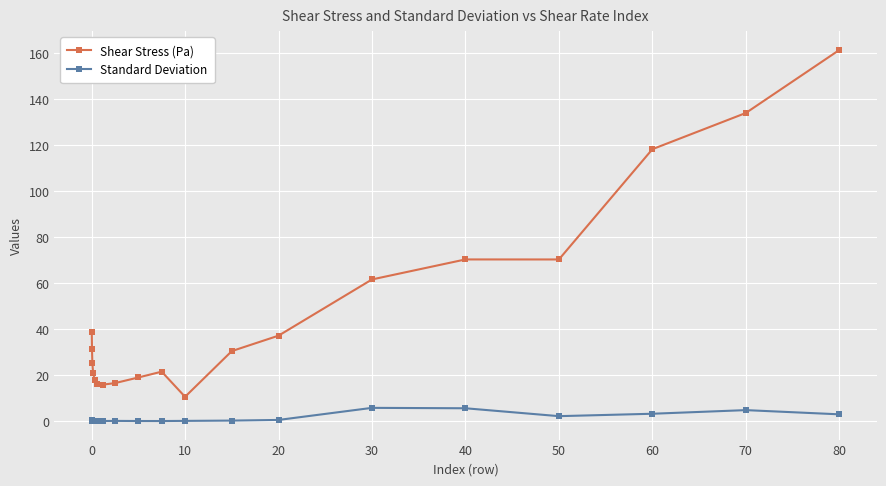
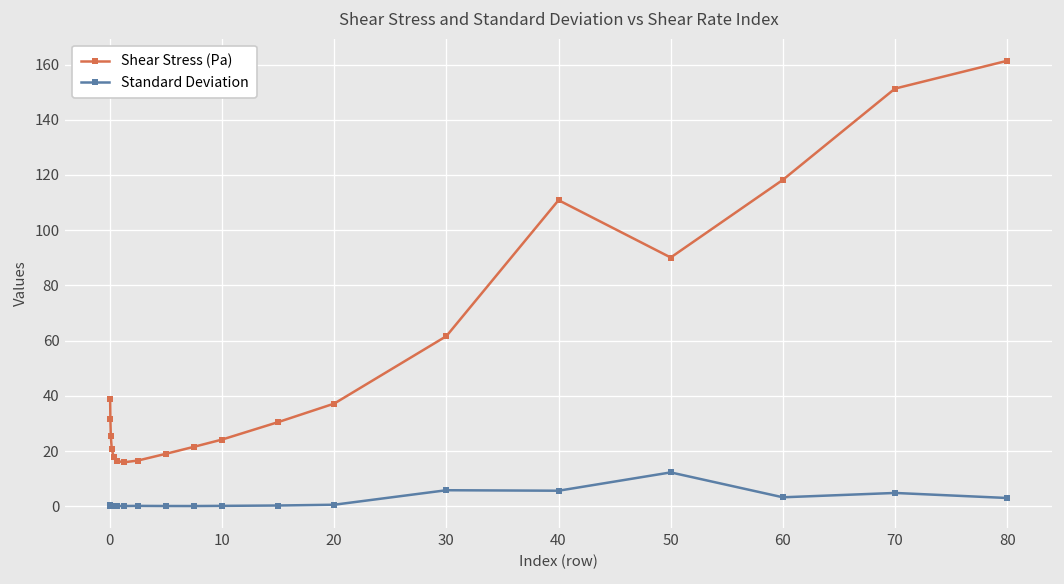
Shear Stress (Pa), 10: 11 -> 24
Shear Stress (Pa), 40: 70 -> 111
Shear Stress (Pa), 50: 70 -> 90
Standard Deviation, 50: 2 -> 12
Shear Stress (Pa), 70: 134 -> 151
